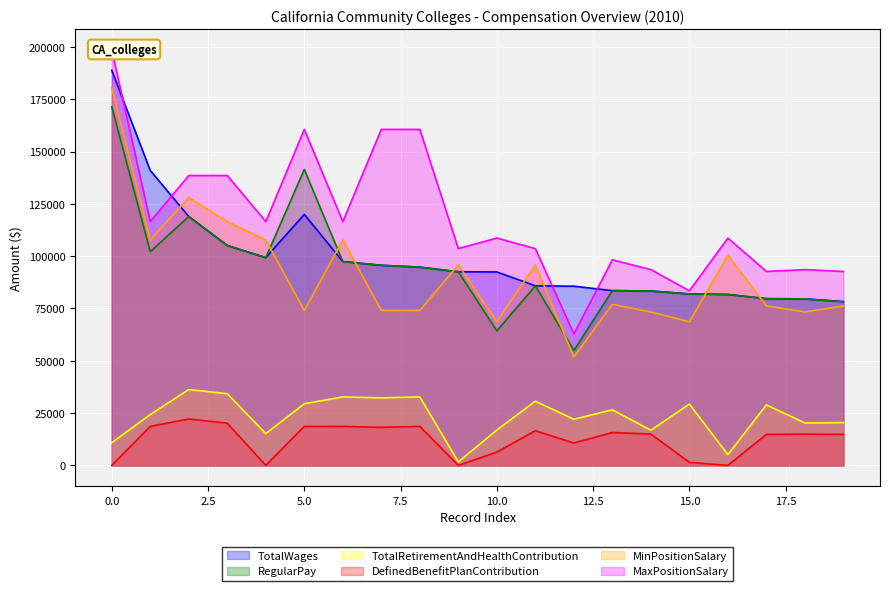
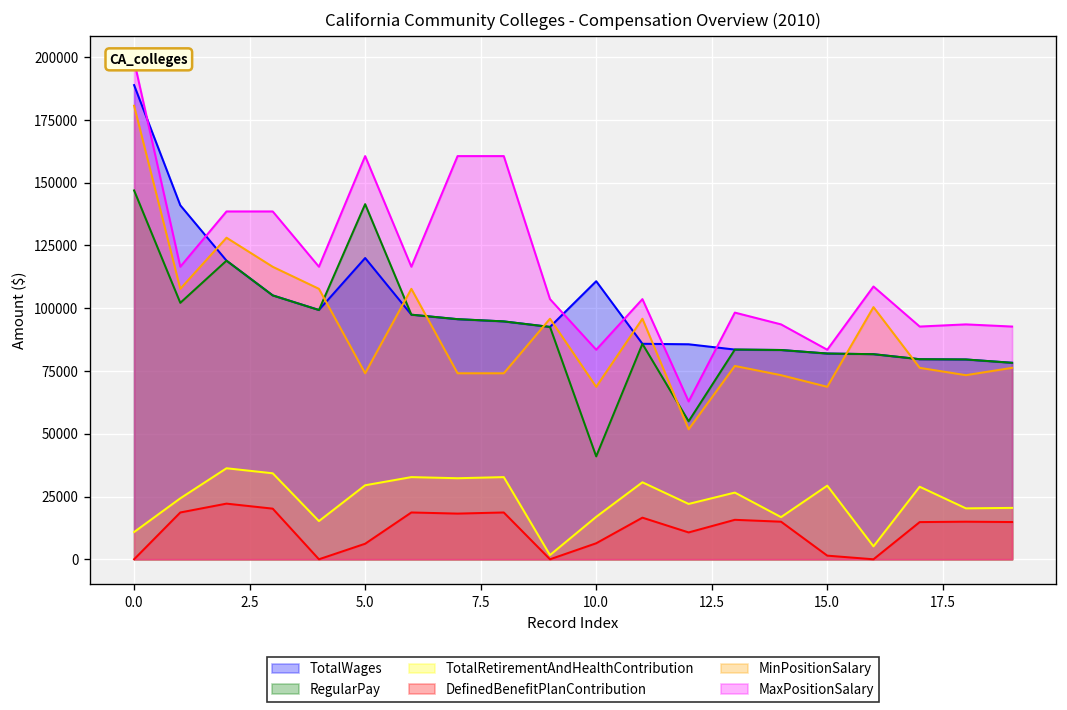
RegularPay, 0.0: 171000 -> 147000
DefinedBenefitPlanContribution, 5.0: 19000 -> 6000
TotalWages, 10.0: 92000 -> 111000
RegularPay, 10.0: 64000 -> 41000
MaxPositionSalary, 10.0: 109000 -> 83000
